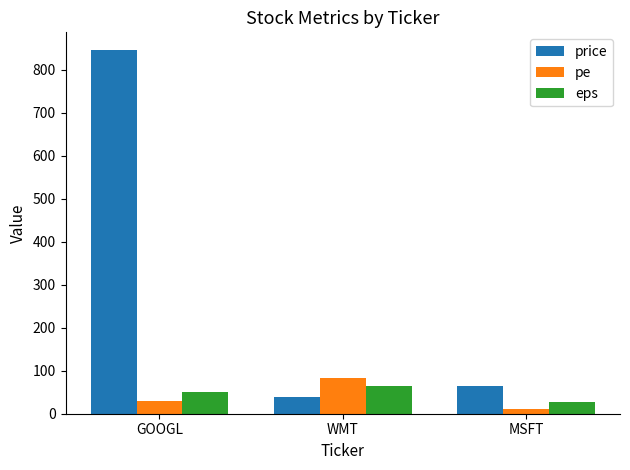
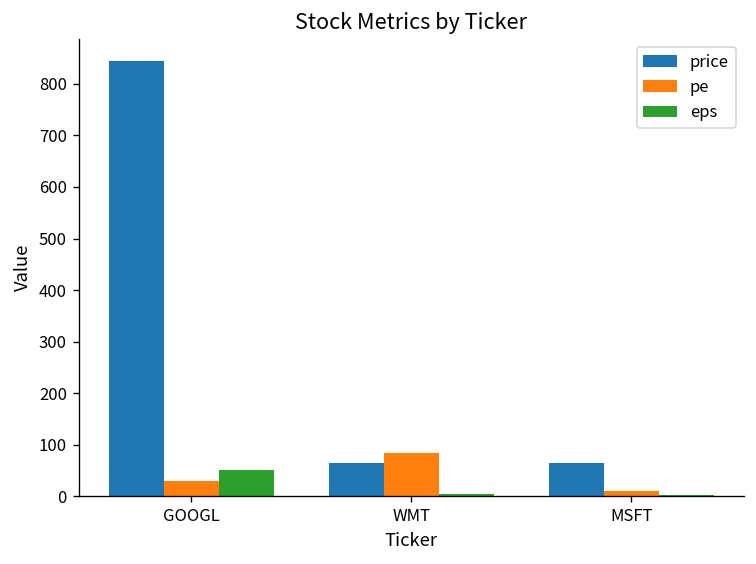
price, WMT: 40 -> 70
eps, WMT: 70 -> 0
eps, MSFT: 30 -> 0
